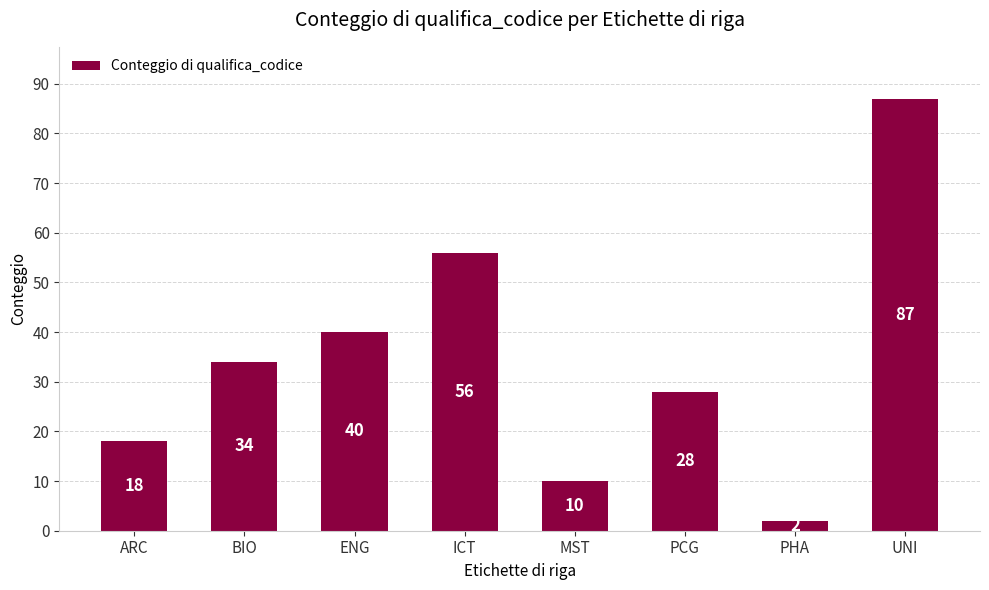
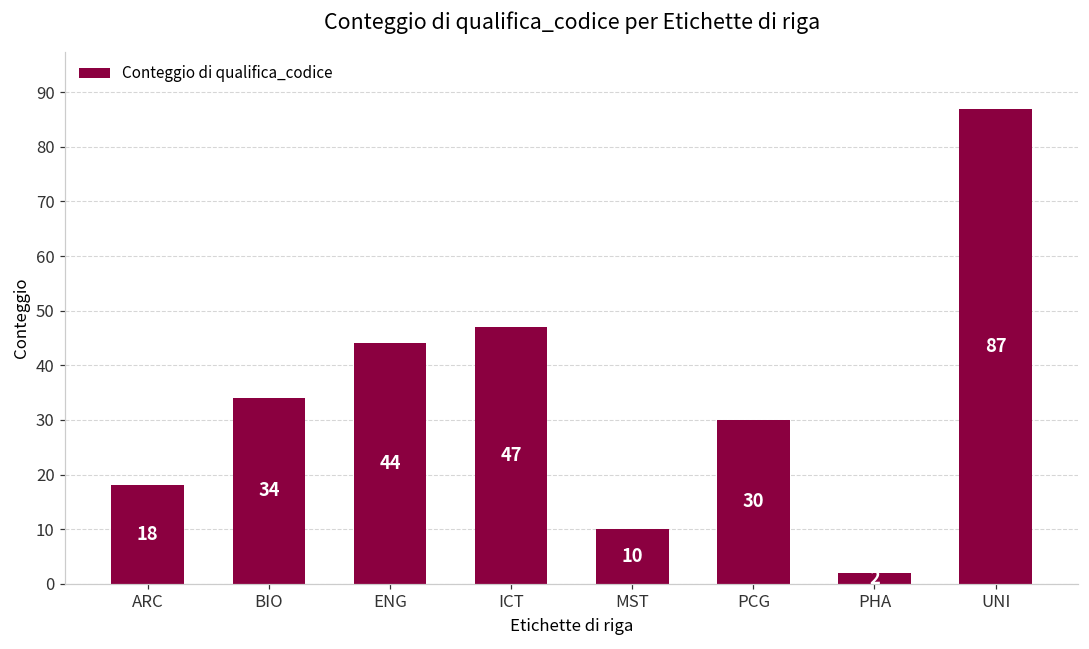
ENG: 40 -> 44
ICT: 56 -> 47
PCG: 28 -> 30
